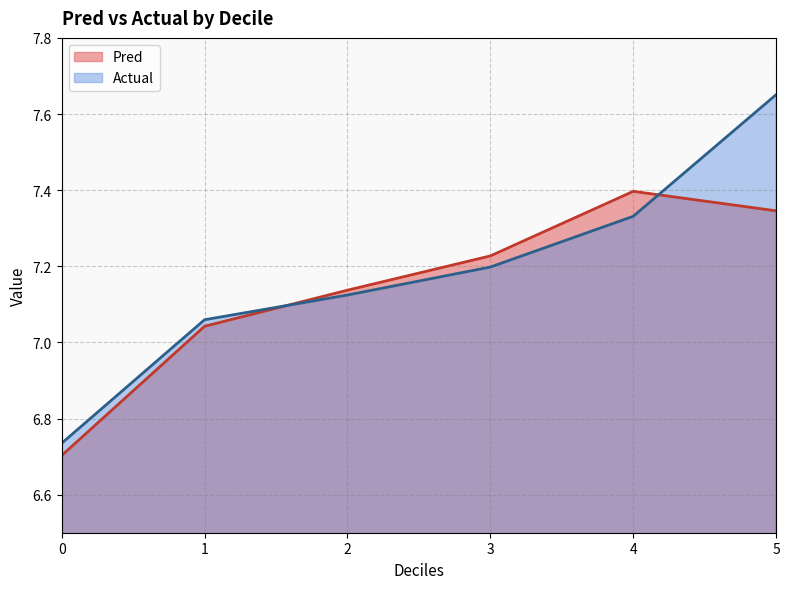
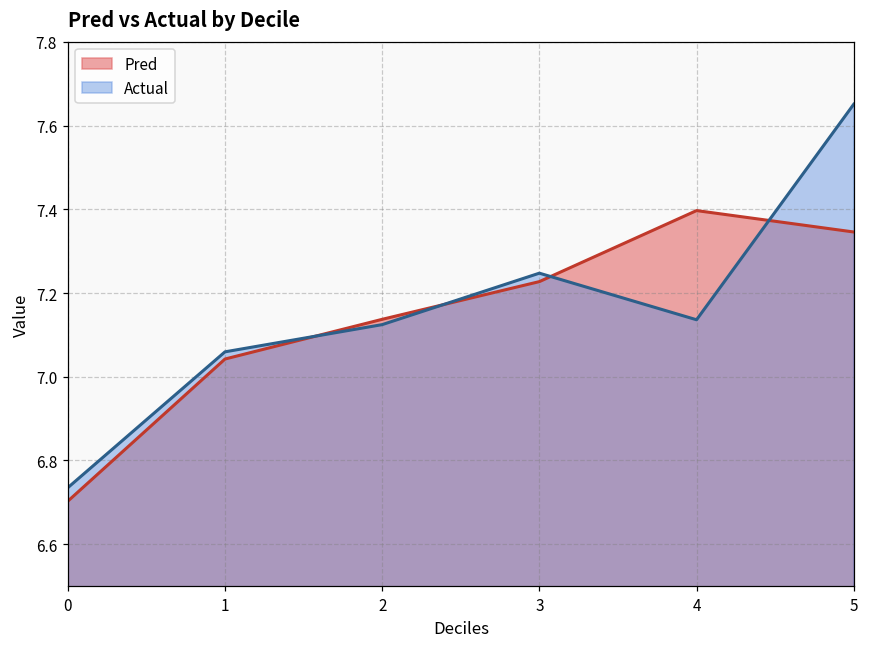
Actual, 3: 7.20 -> 7.25
Actual, 4: 7.33 -> 7.14
